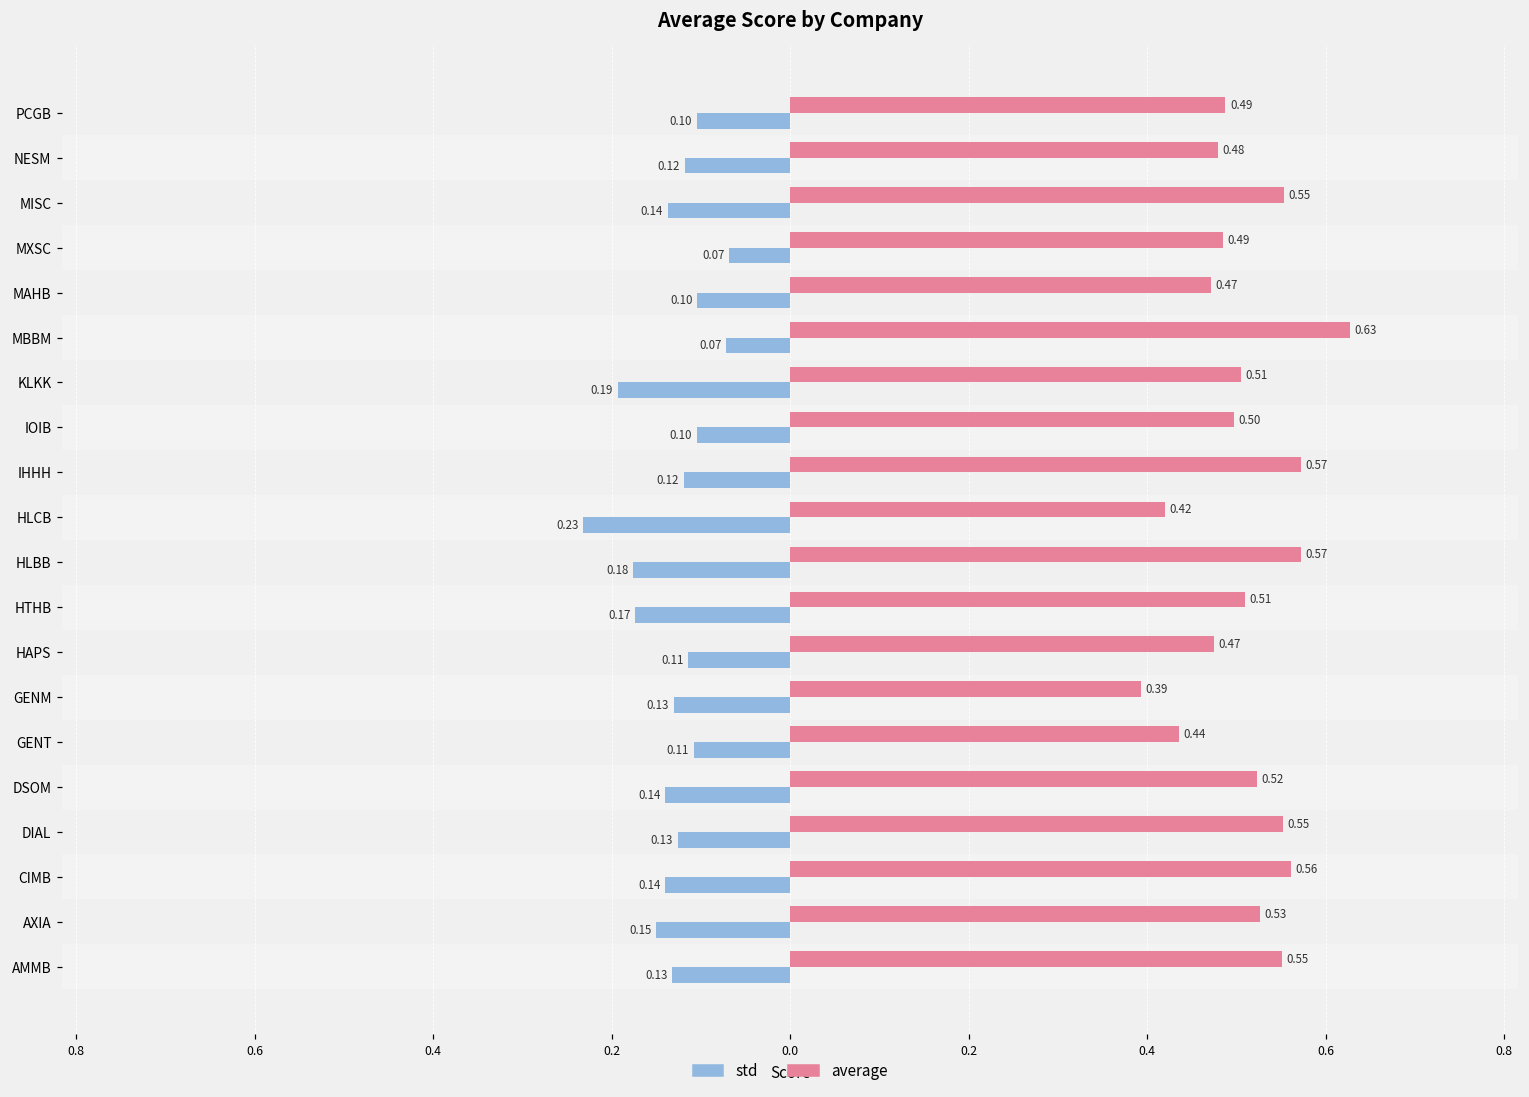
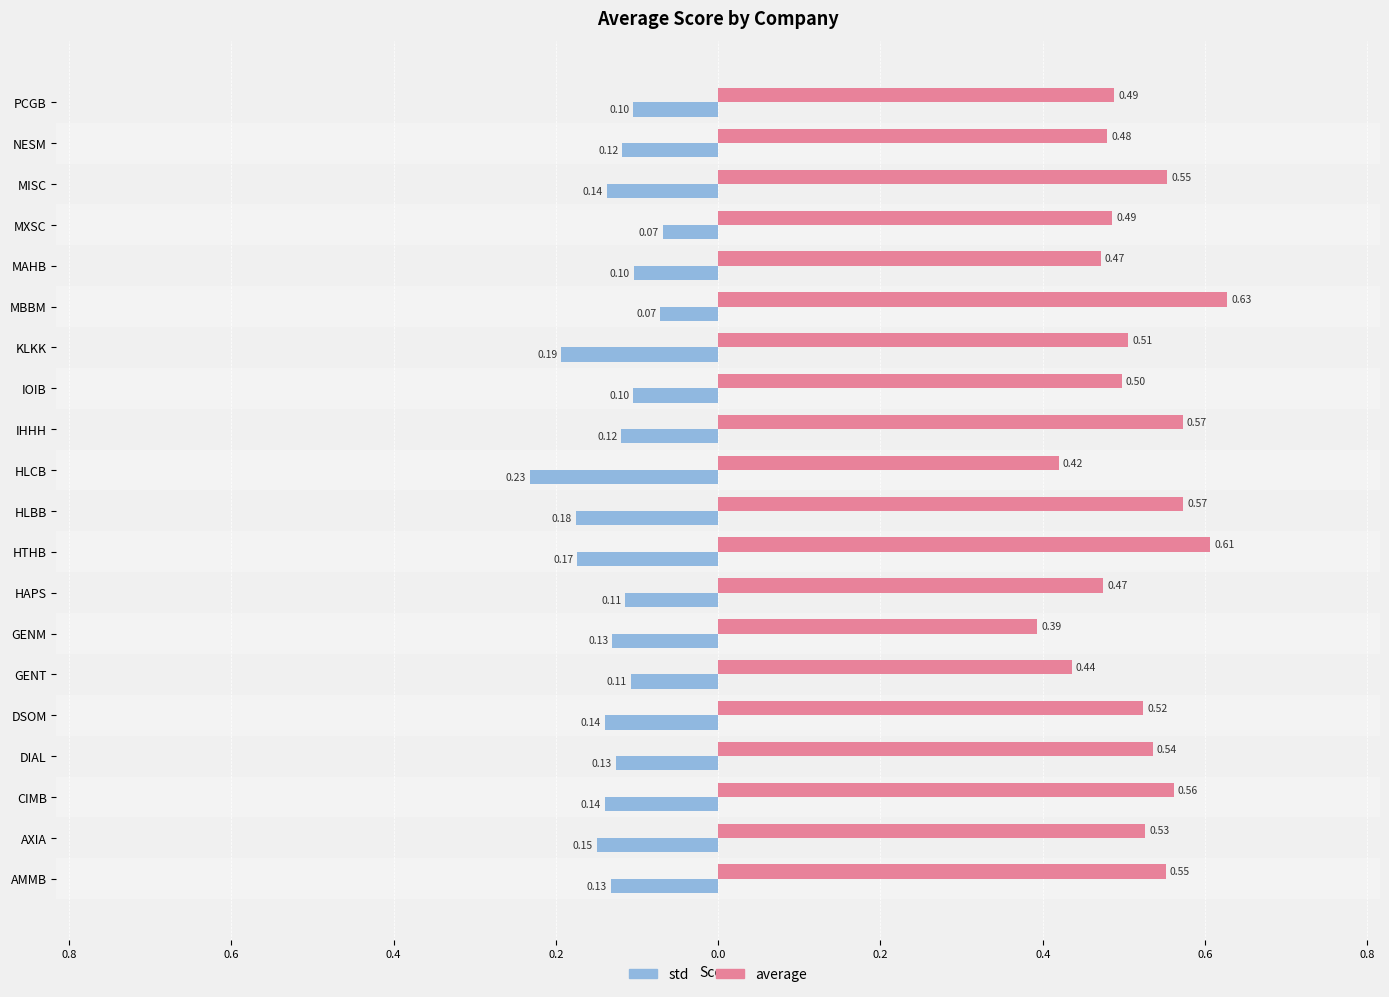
average, HTHB: 0.51 -> 0.61
average, DIAL: 0.55 -> 0.54
